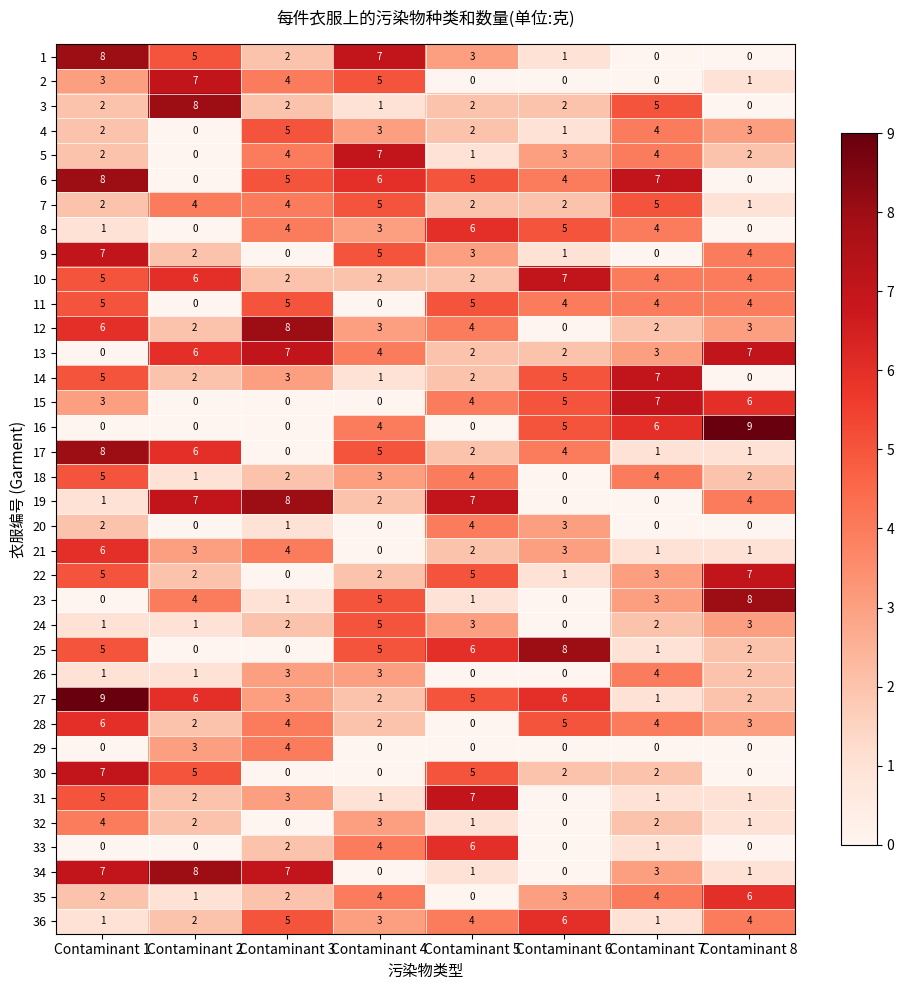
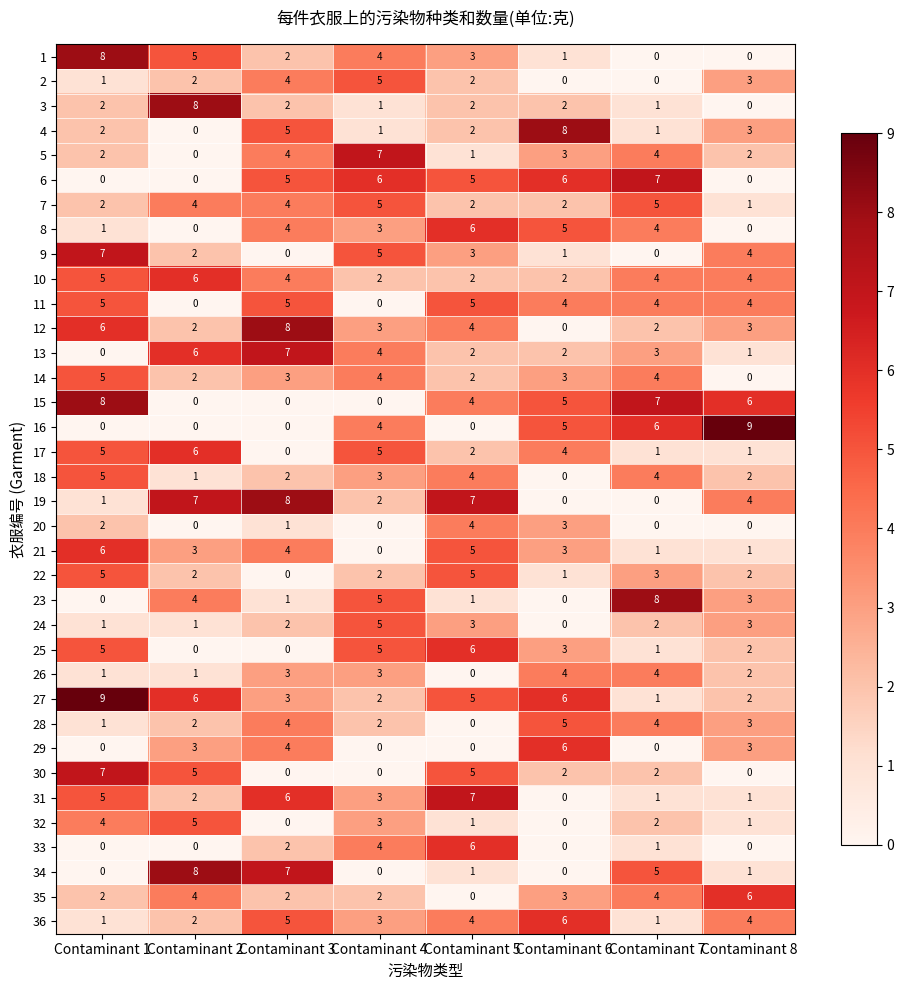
1, Contaminant 4: 7 -> 4
2, Contaminant 1: 3 -> 1
2, Contaminant 2: 7 -> 2
2, Contaminant 5: 0 -> 2
2, Contaminant 8: 1 -> 3
3, Contaminant 7: 5 -> 1
4, Contaminant 4: 3 -> 1
4, Contaminant 6: 1 -> 8
4, Contaminant 7: 4 -> 1
6, Contaminant 1: 8 -> 0
6, Contaminant 6: 4 -> 6
10, Contaminant 3: 2 -> 4
10, Contaminant 6: 7 -> 2
13, Contaminant 8: 7 -> 1
14, Contaminant 4: 1 -> 4
14, Contaminant 6: 5 -> 3
14, Contaminant 7: 7 -> 4
15, Contaminant 1: 3 -> 8
17, Contaminant 1: 8 -> 5
21, Contaminant 5: 2 -> 5
22, Contaminant 8: 7 -> 2
23, Contaminant 7: 3 -> 8
23, Contaminant 8: 8 -> 3
25, Contaminant 6: 8 -> 3
26, Contaminant 6: 0 -> 4
28, Contaminant 1: 6 -> 1
29, Contaminant 6: 0 -> 6
29, Contaminant 8: 0 -> 3
31, Contaminant 3: 3 -> 6
31, Contaminant 4: 1 -> 3
32, Contaminant 2: 2 -> 5
34, Contaminant 1: 7 -> 0
34, Contaminant 7: 3 -> 5
35, Contaminant 2: 1 -> 4
35, Contaminant 4: 4 -> 2
